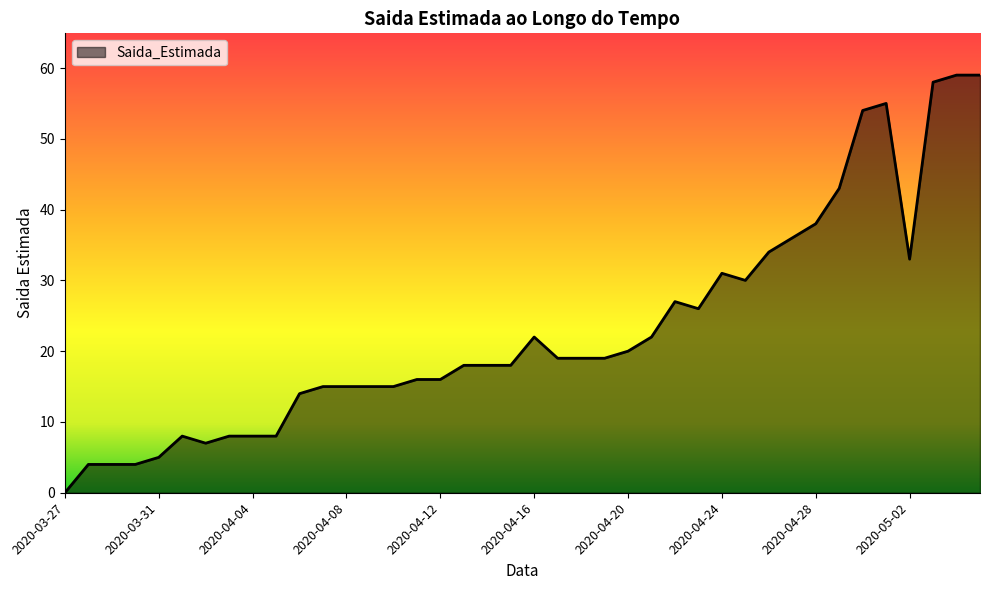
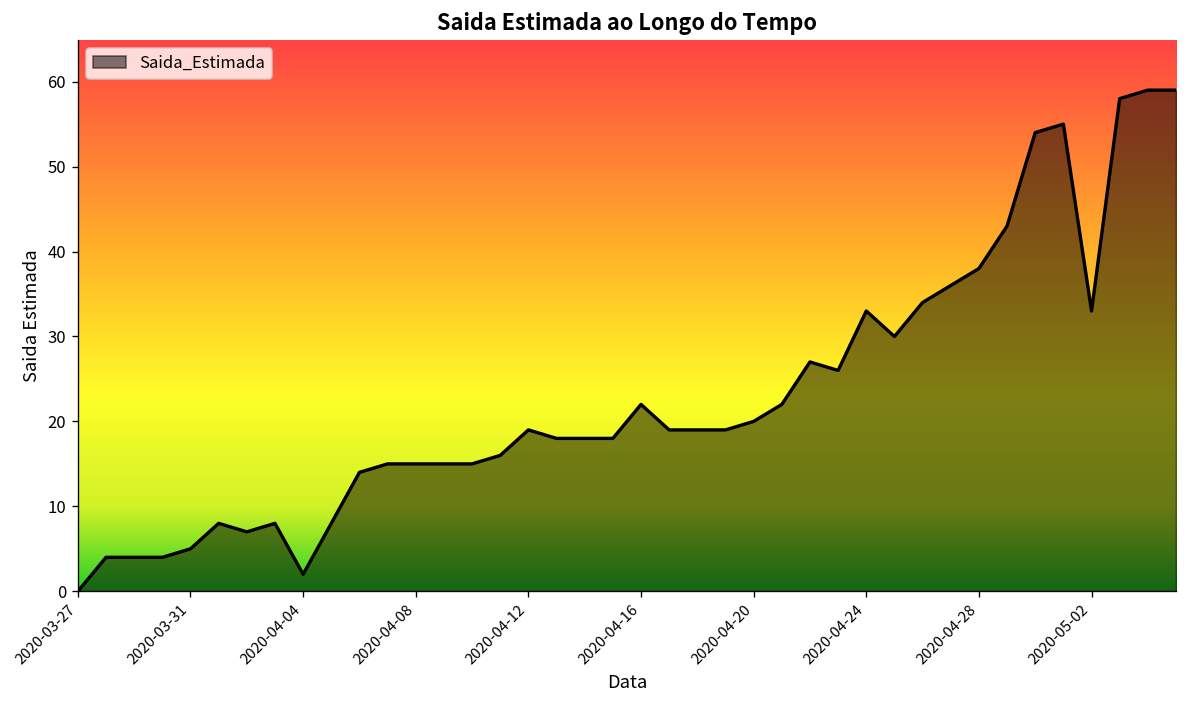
2020-04-04: 8 -> 2
2020-04-12: 16 -> 19
2020-04-24: 31 -> 33
